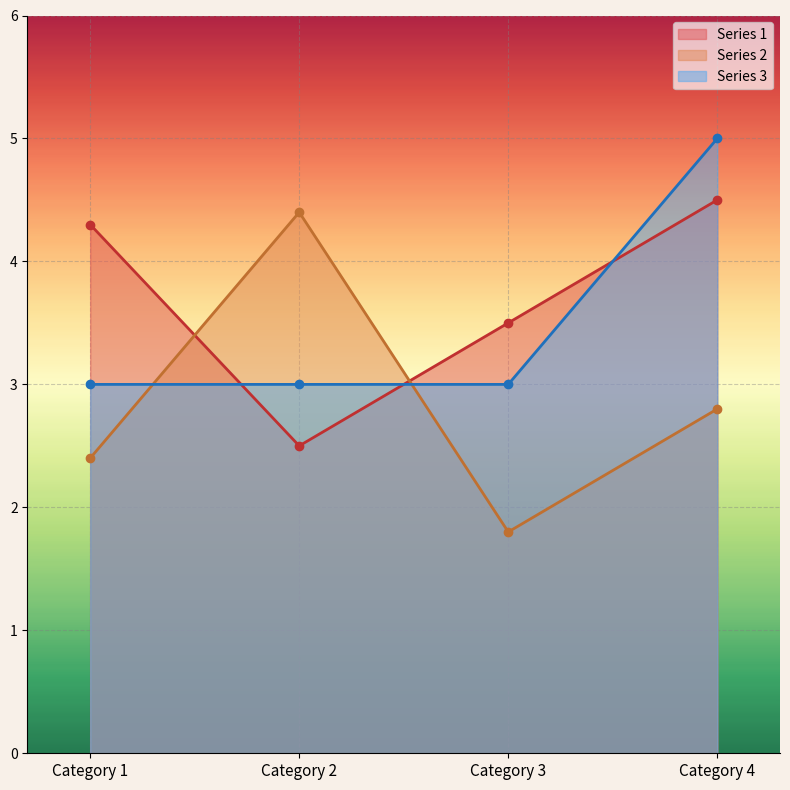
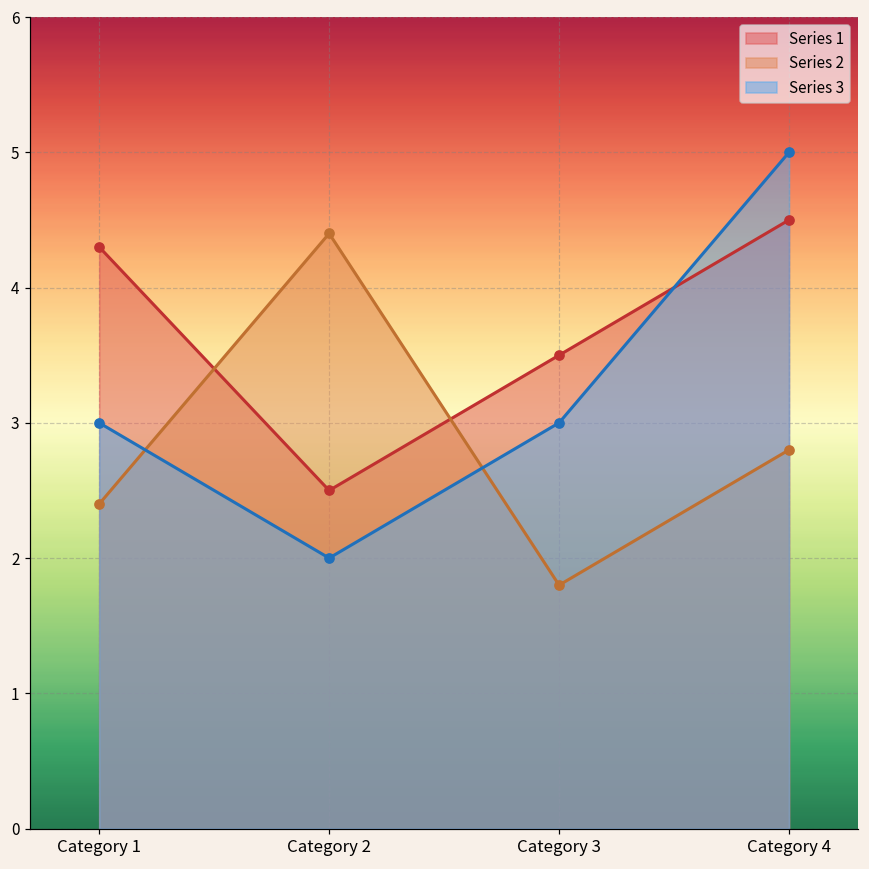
Series 3, Category 2: 3 -> 2
